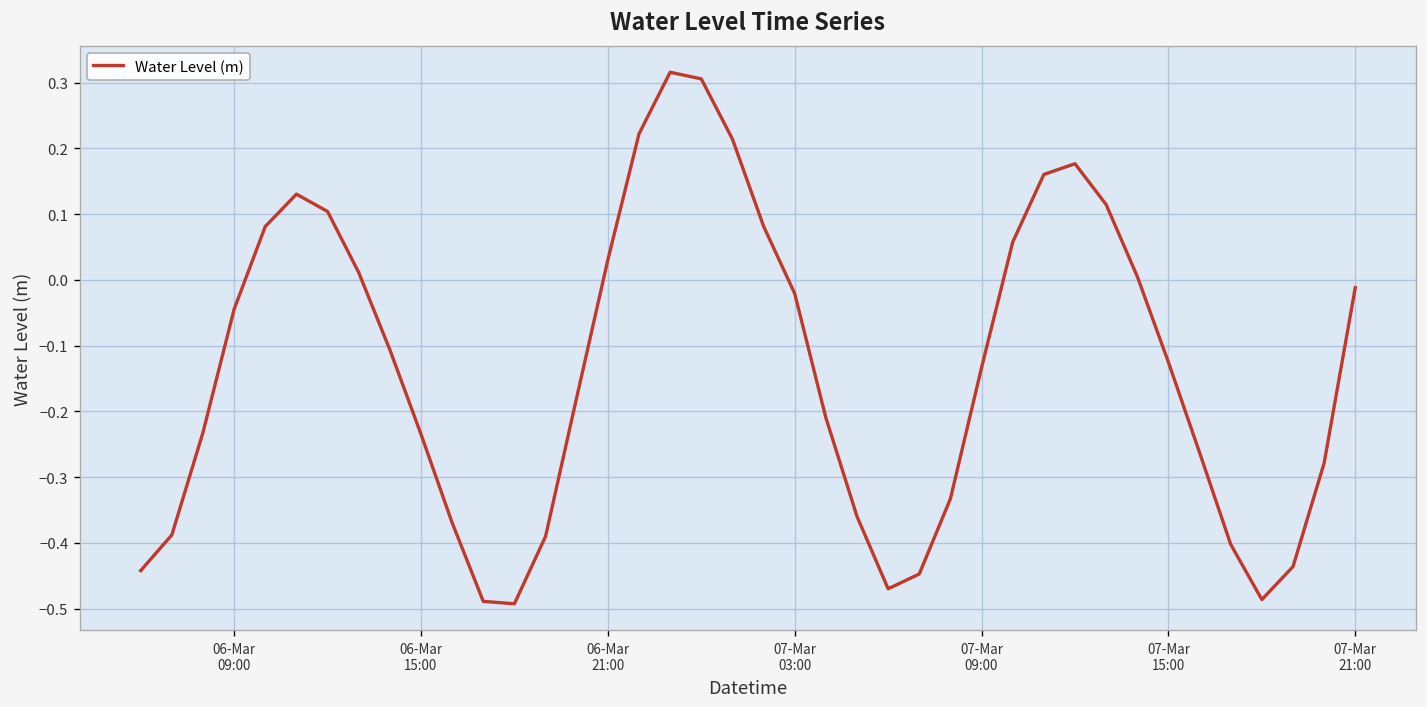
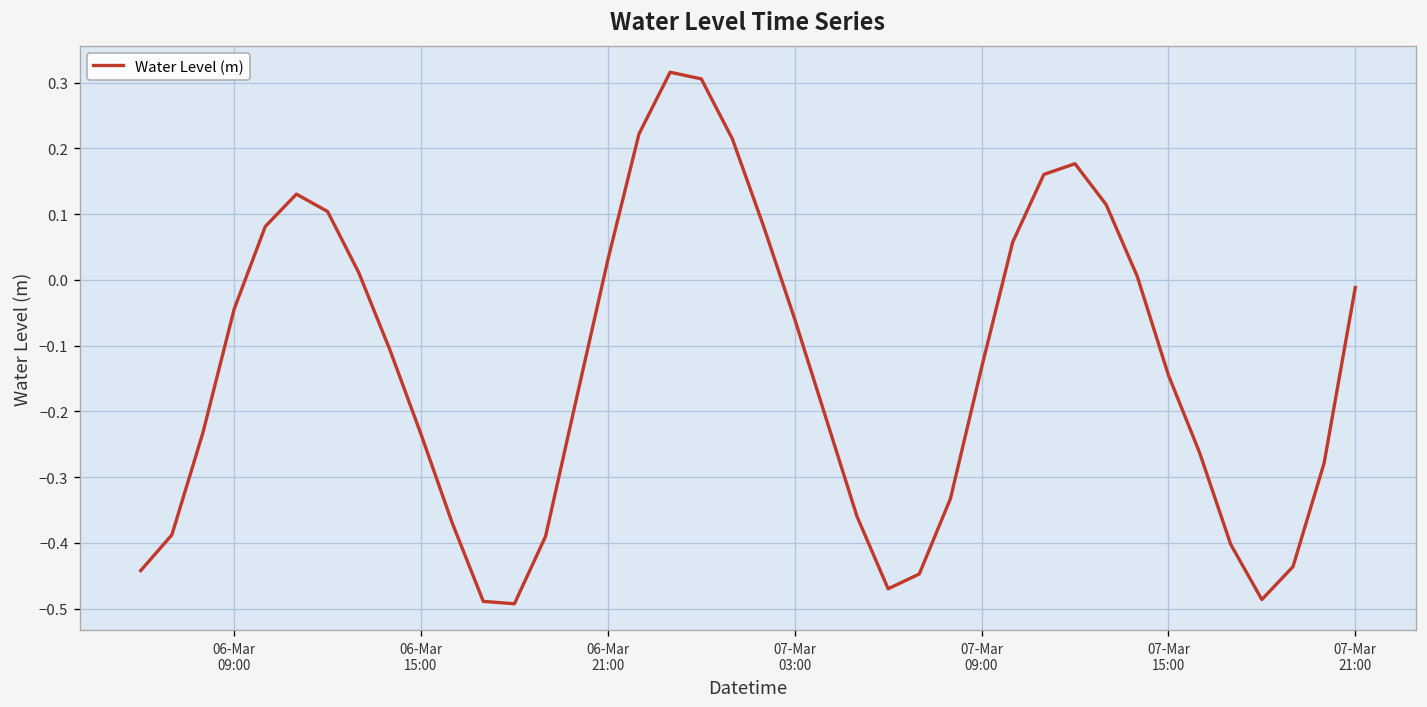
07-Mar 03:00: -0.02 -> -0.06
07-Mar 15:00: -0.13 -> -0.14
